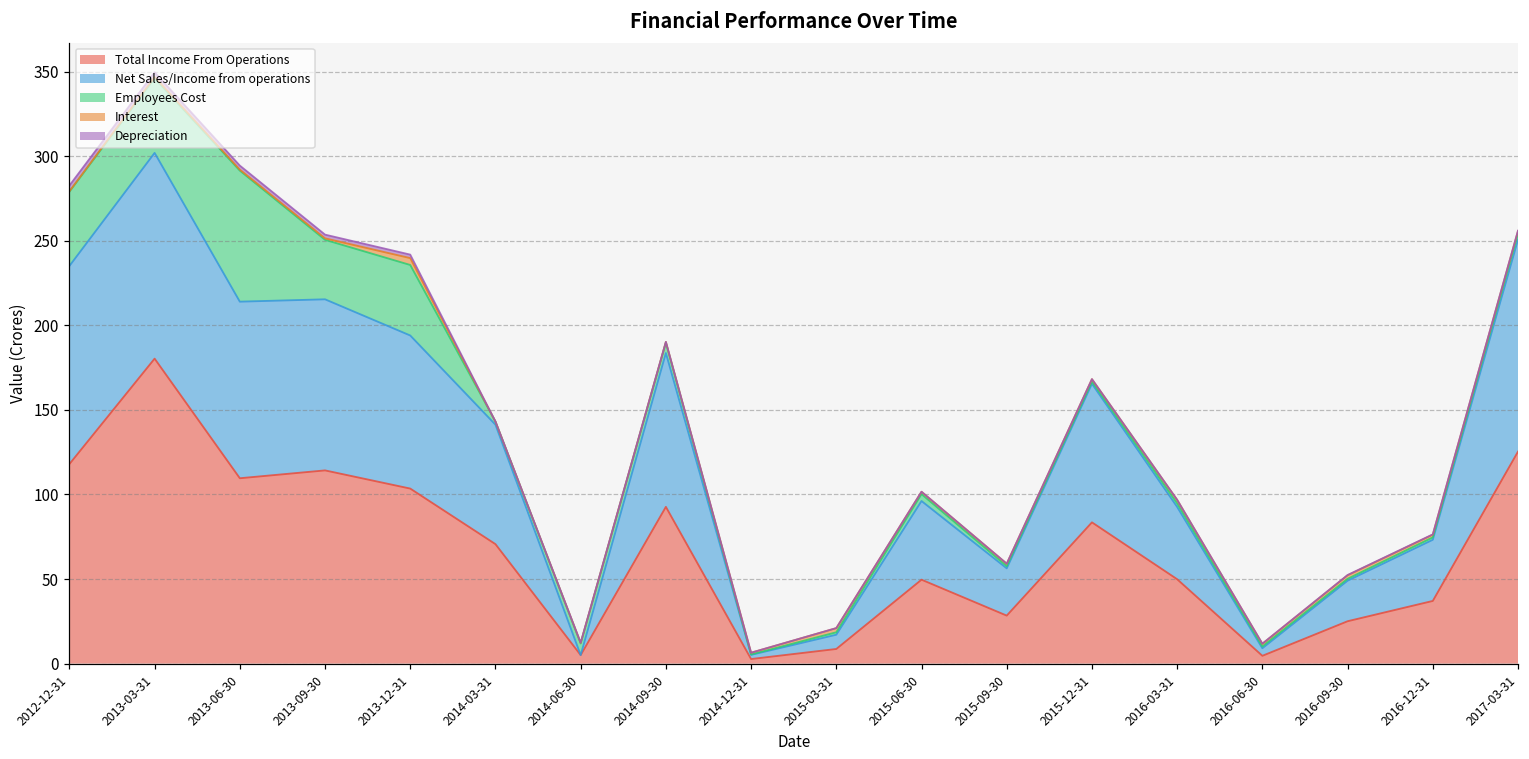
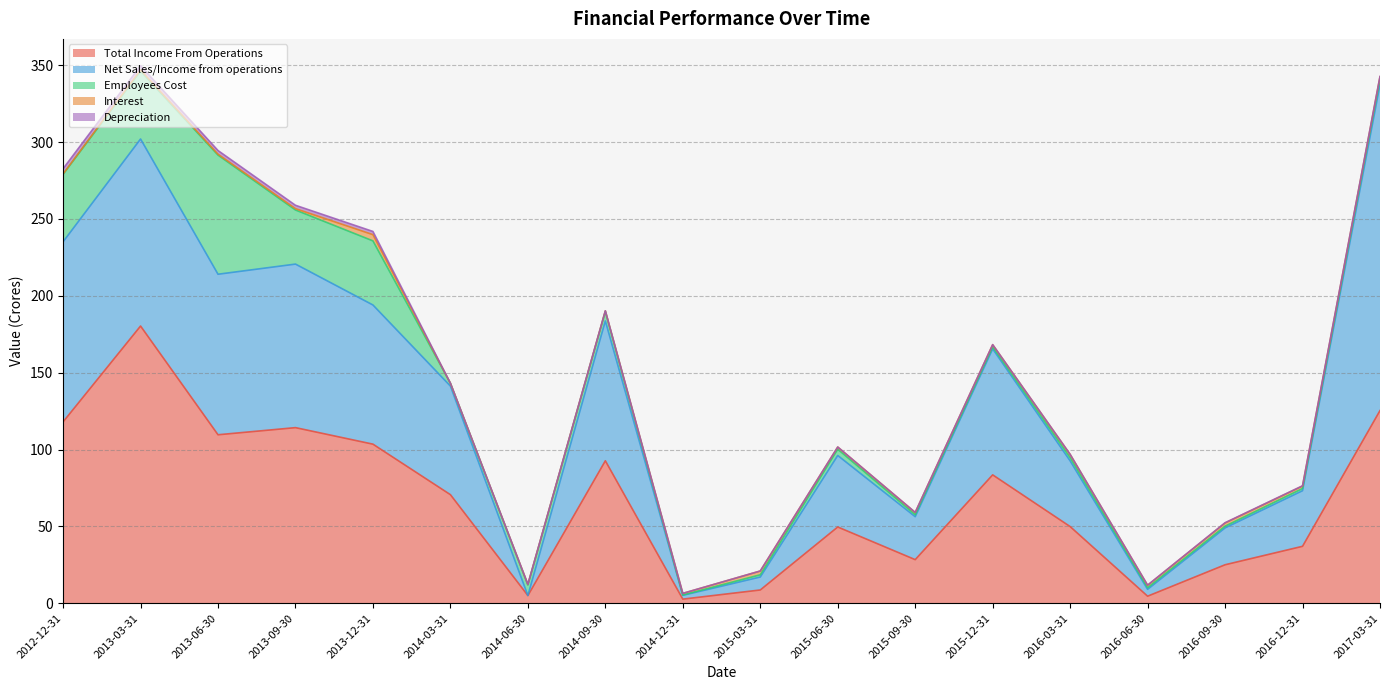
Net Sales/Income from operations, 2013-09-30: 101 -> 106
Net Sales/Income from operations, 2017-03-31: 125 -> 212
